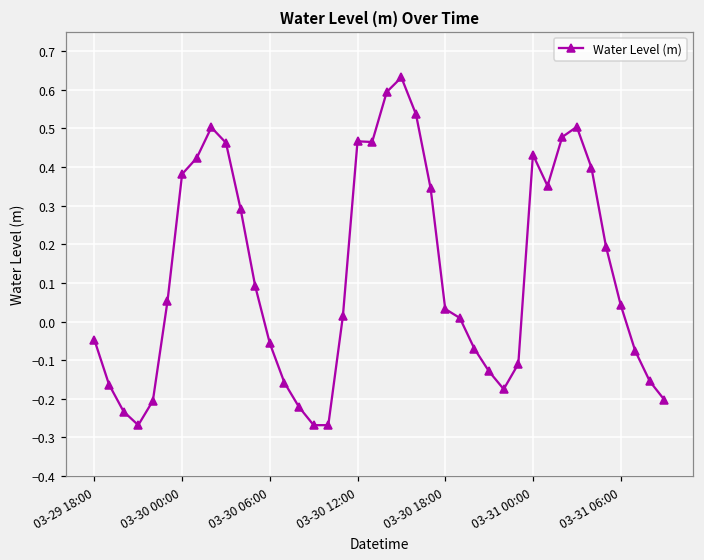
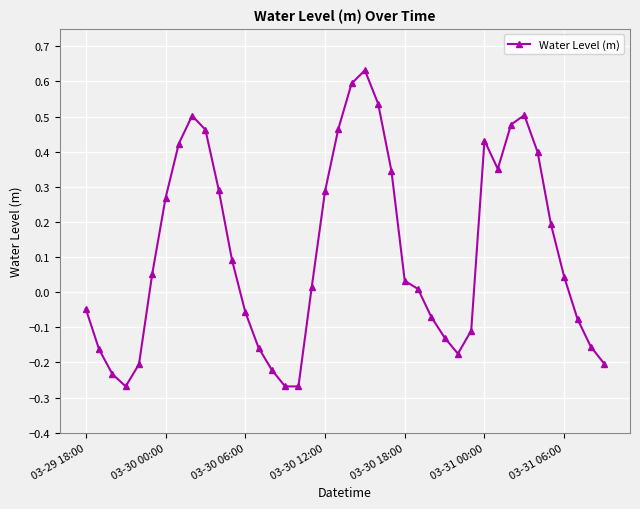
03-30 00:00: 0.38 -> 0.27
03-30 12:00: 0.47 -> 0.29
